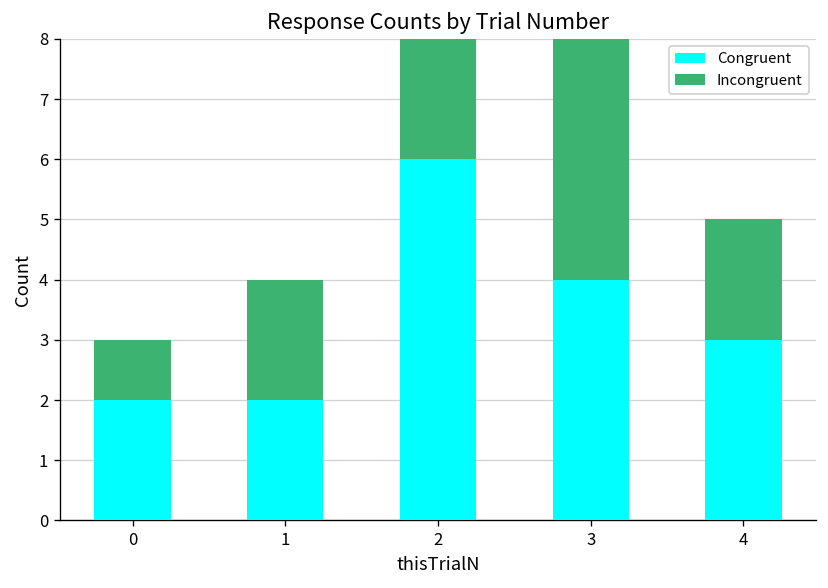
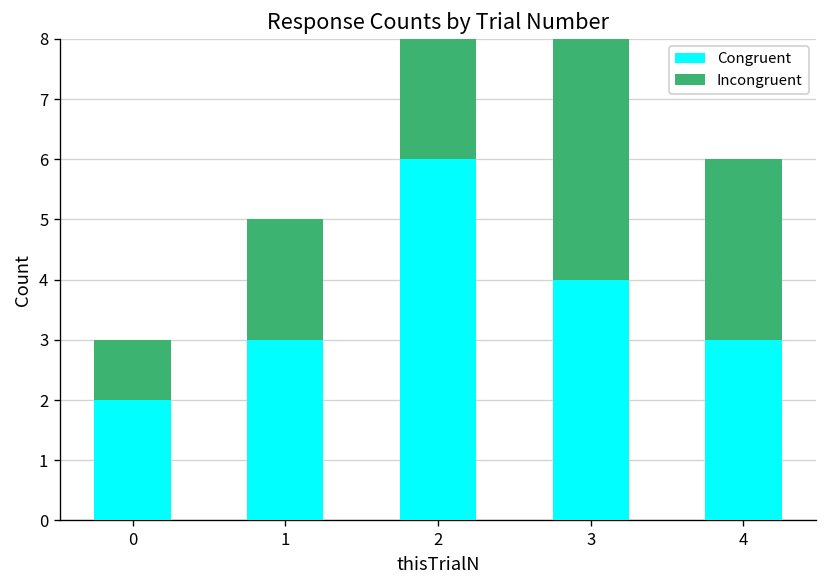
Congruent, 1: 2 -> 3
Incongruent, 4: 2 -> 3
